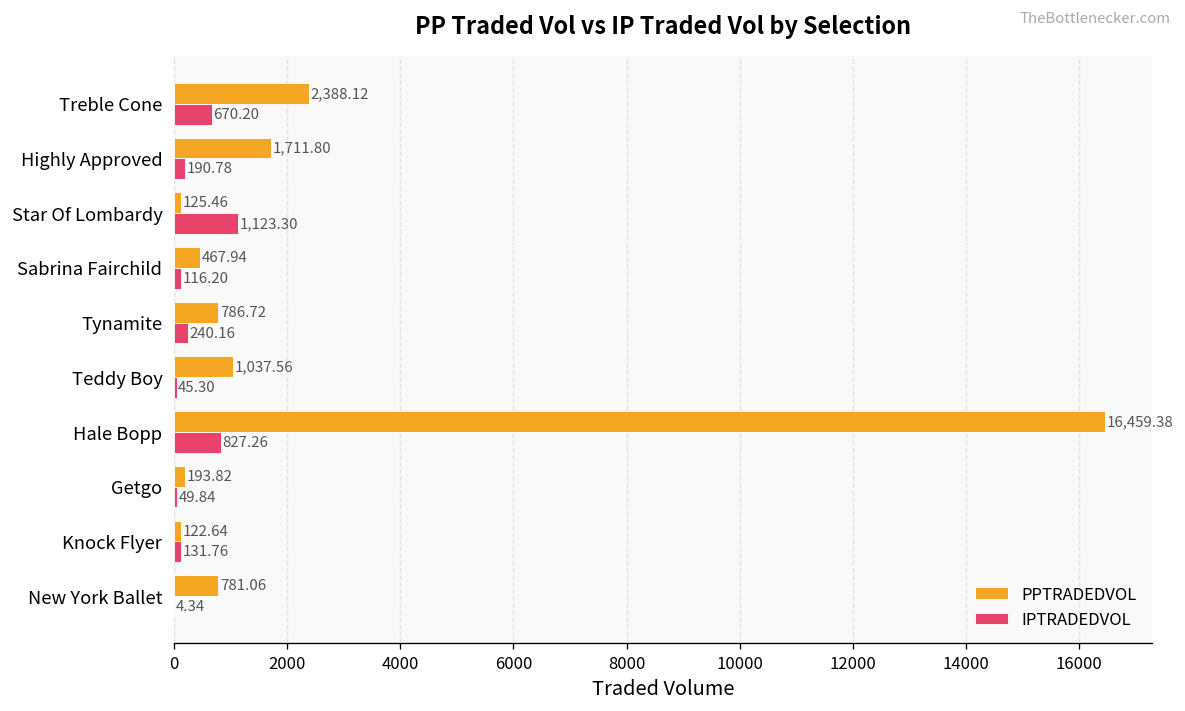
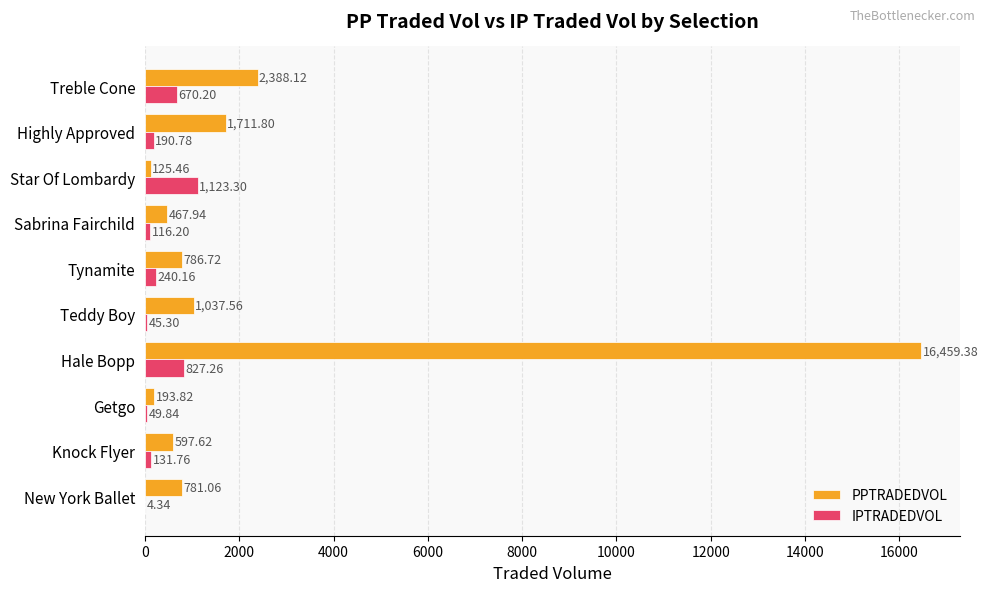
PPTRADEDVOL, Knock Flyer: 122.64 -> 597.62
